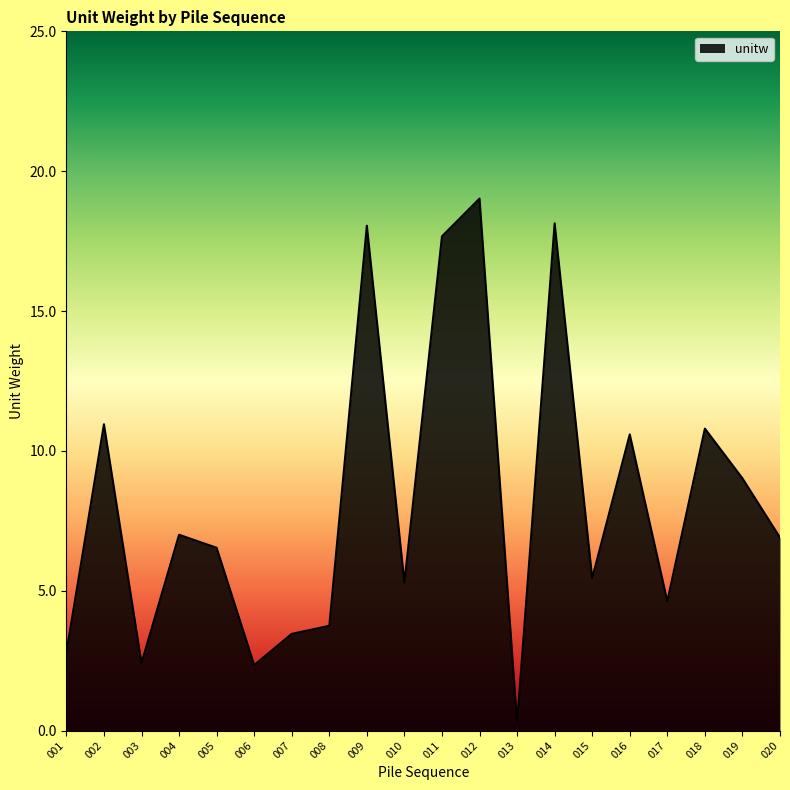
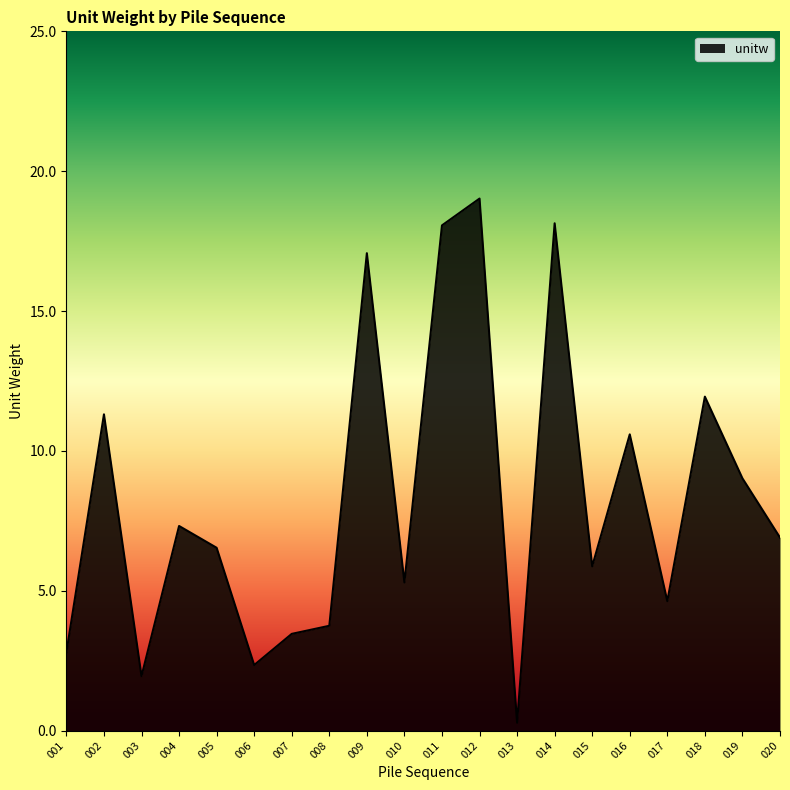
002: 11.0 -> 11.3
003: 2.4 -> 1.9
004: 7.0 -> 7.3
009: 18.1 -> 17.1
011: 17.7 -> 18.1
015: 5.5 -> 5.9
018: 10.8 -> 11.9
